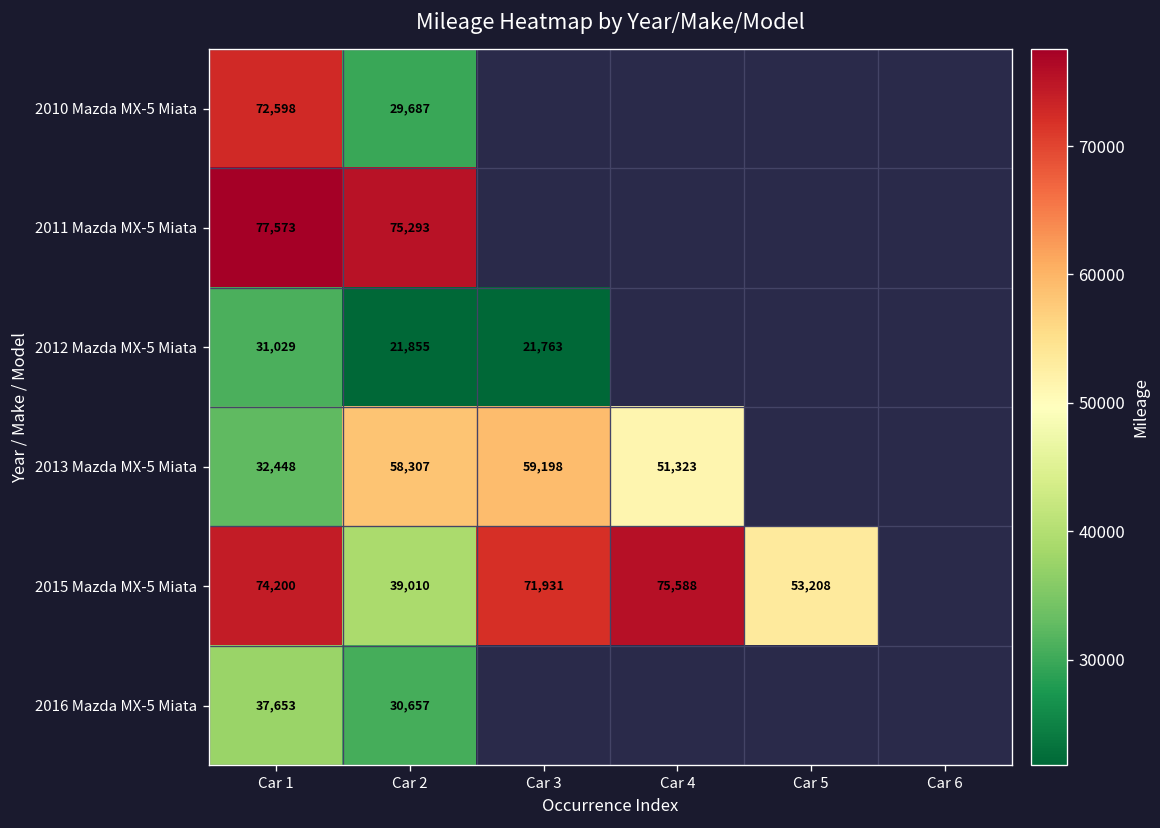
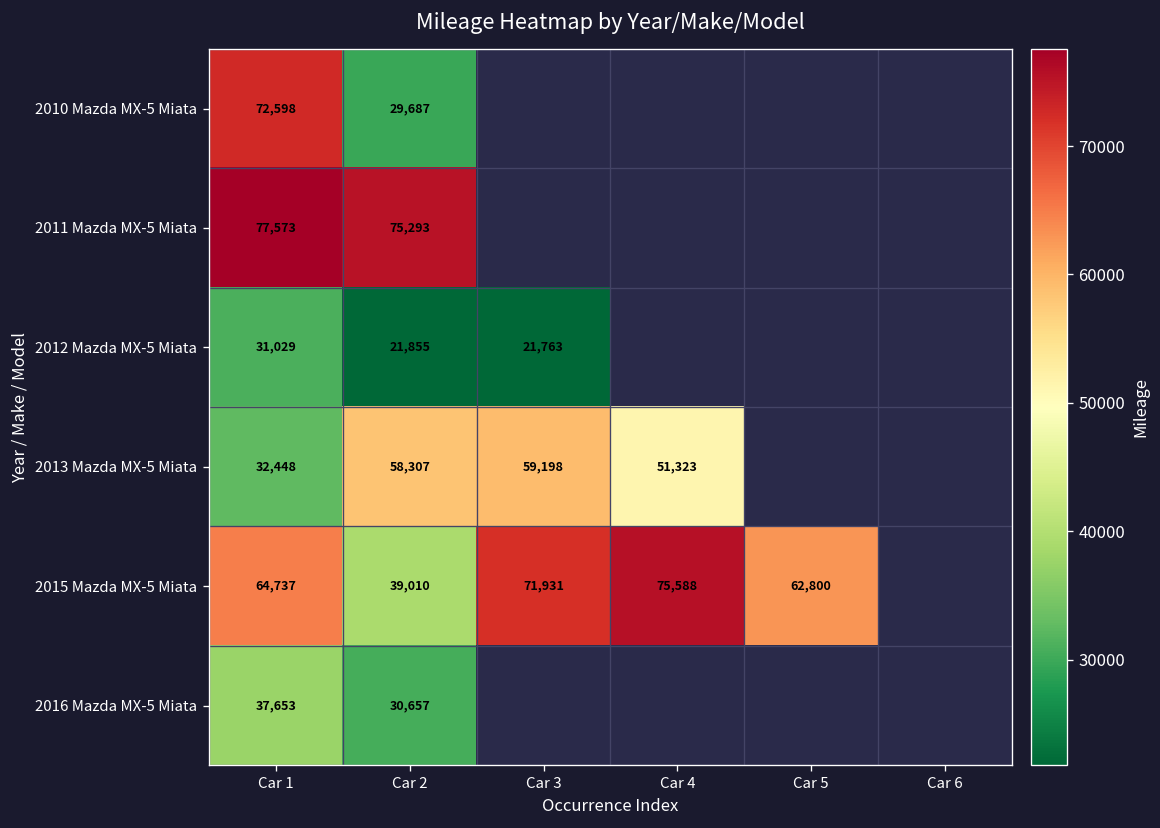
2015 Mazda MX-5 Miata, Car 1: 74,200 -> 64,737
2015 Mazda MX-5 Miata, Car 5: 53,208 -> 62,800
